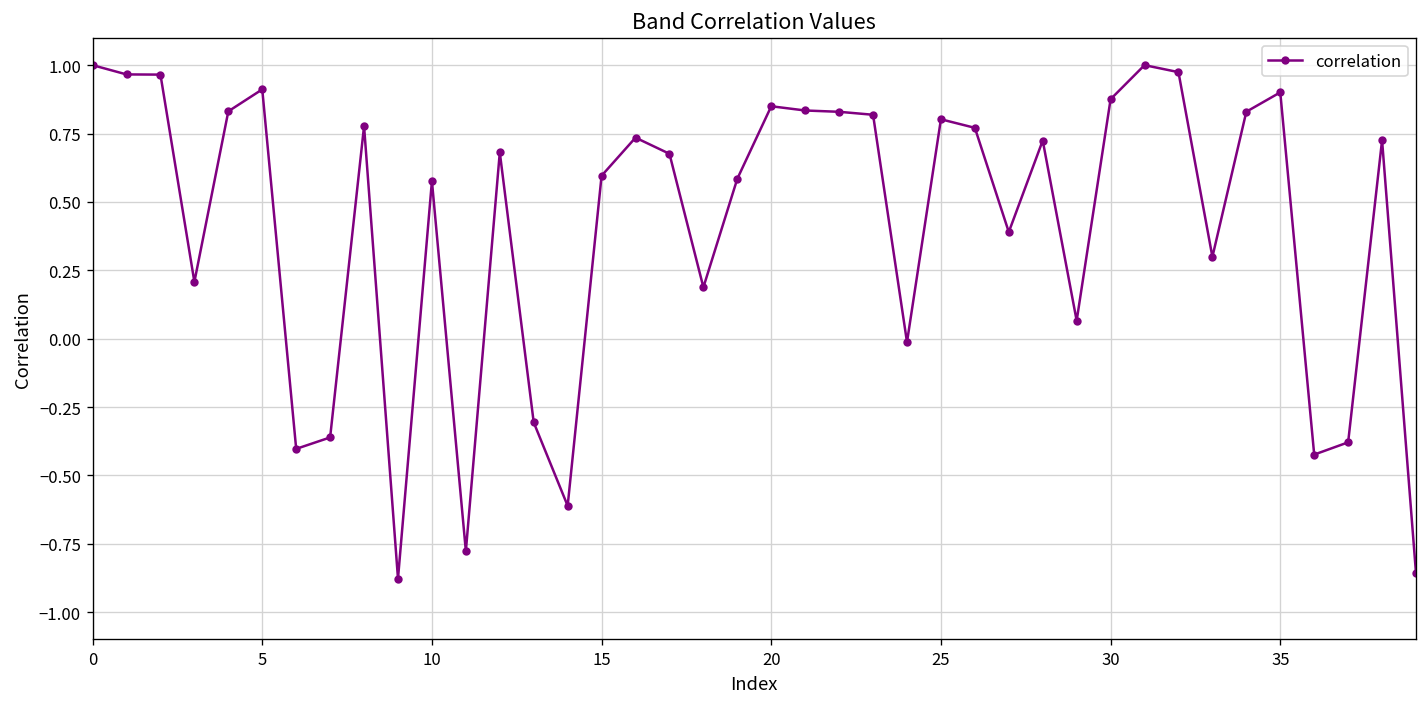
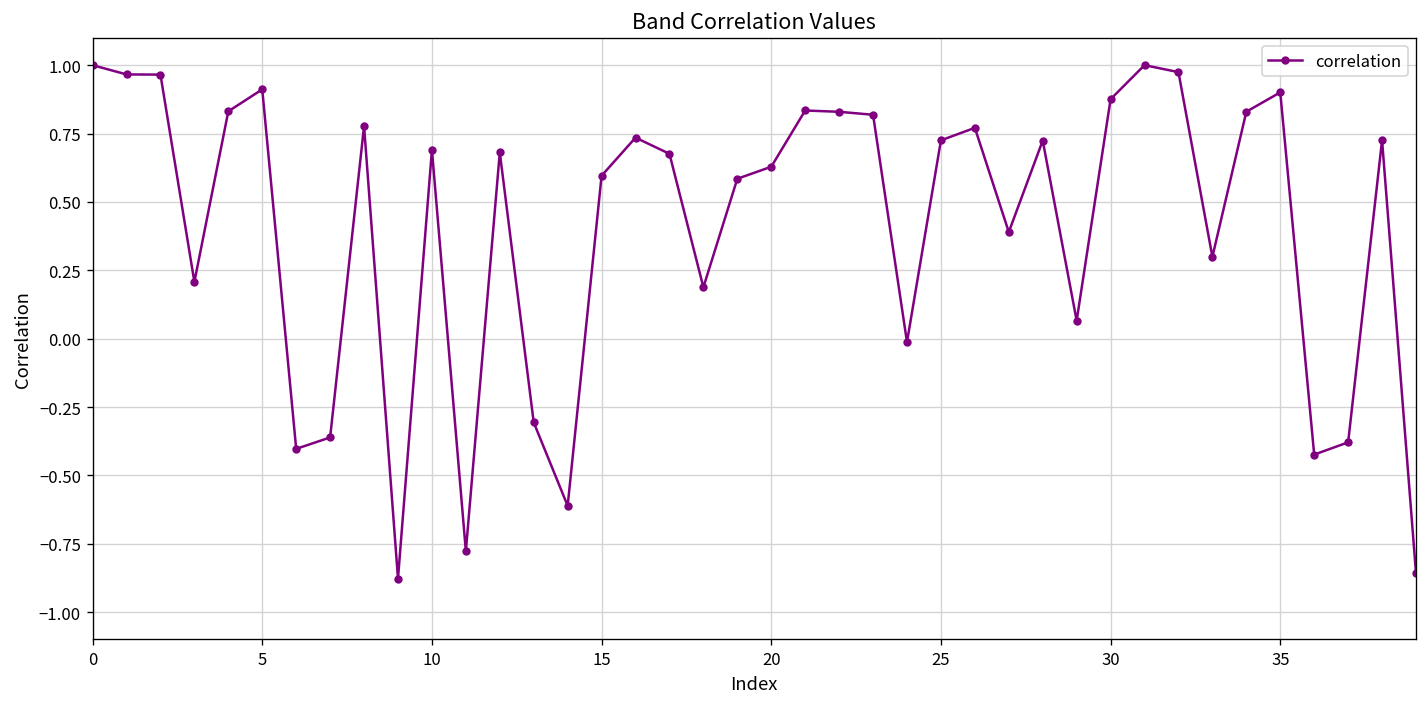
10: 0.58 -> 0.69
20: 0.85 -> 0.63
25: 0.80 -> 0.73
